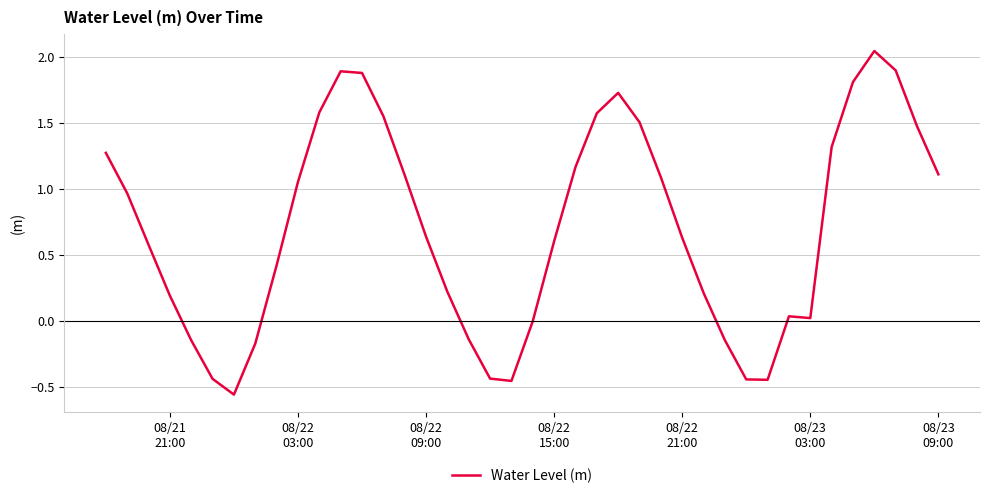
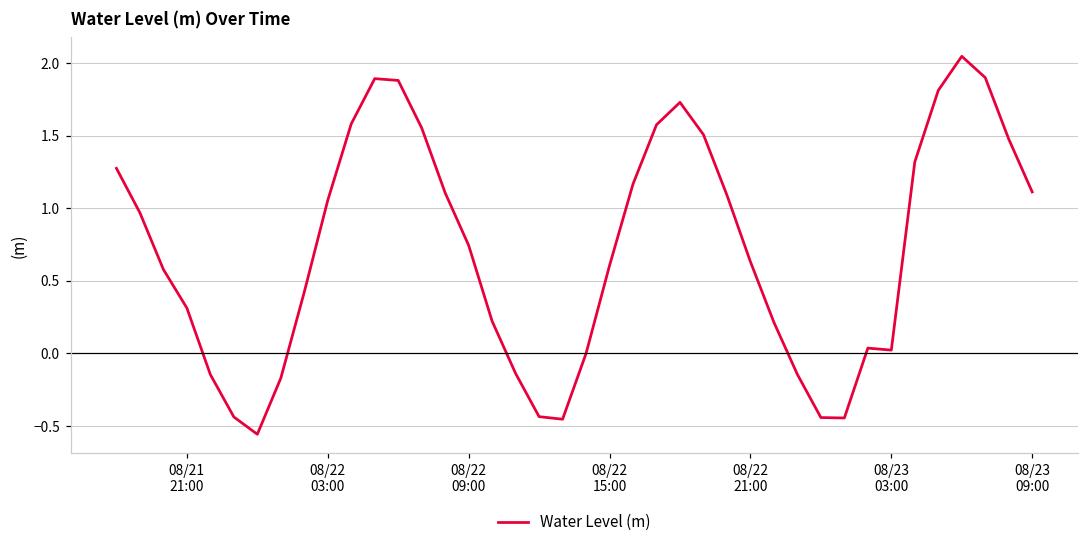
08/21 21:00: 0.19 -> 0.31
08/22 09:00: 0.64 -> 0.74
